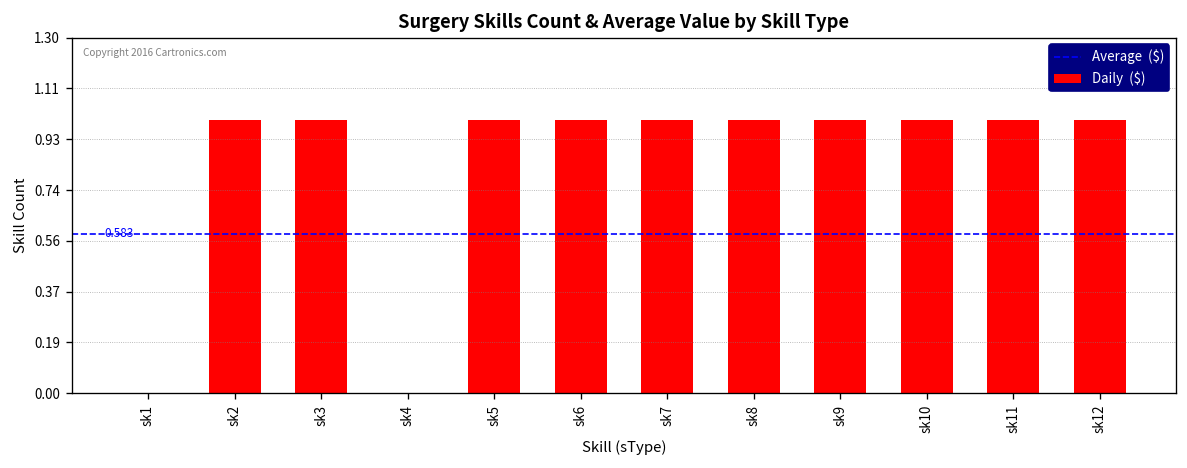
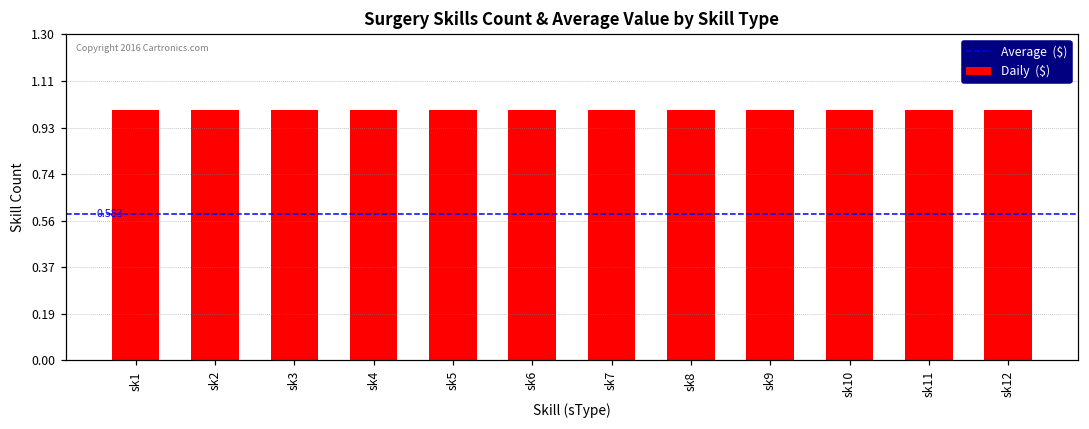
sk1: 0 -> 1
sk4: 0 -> 1
